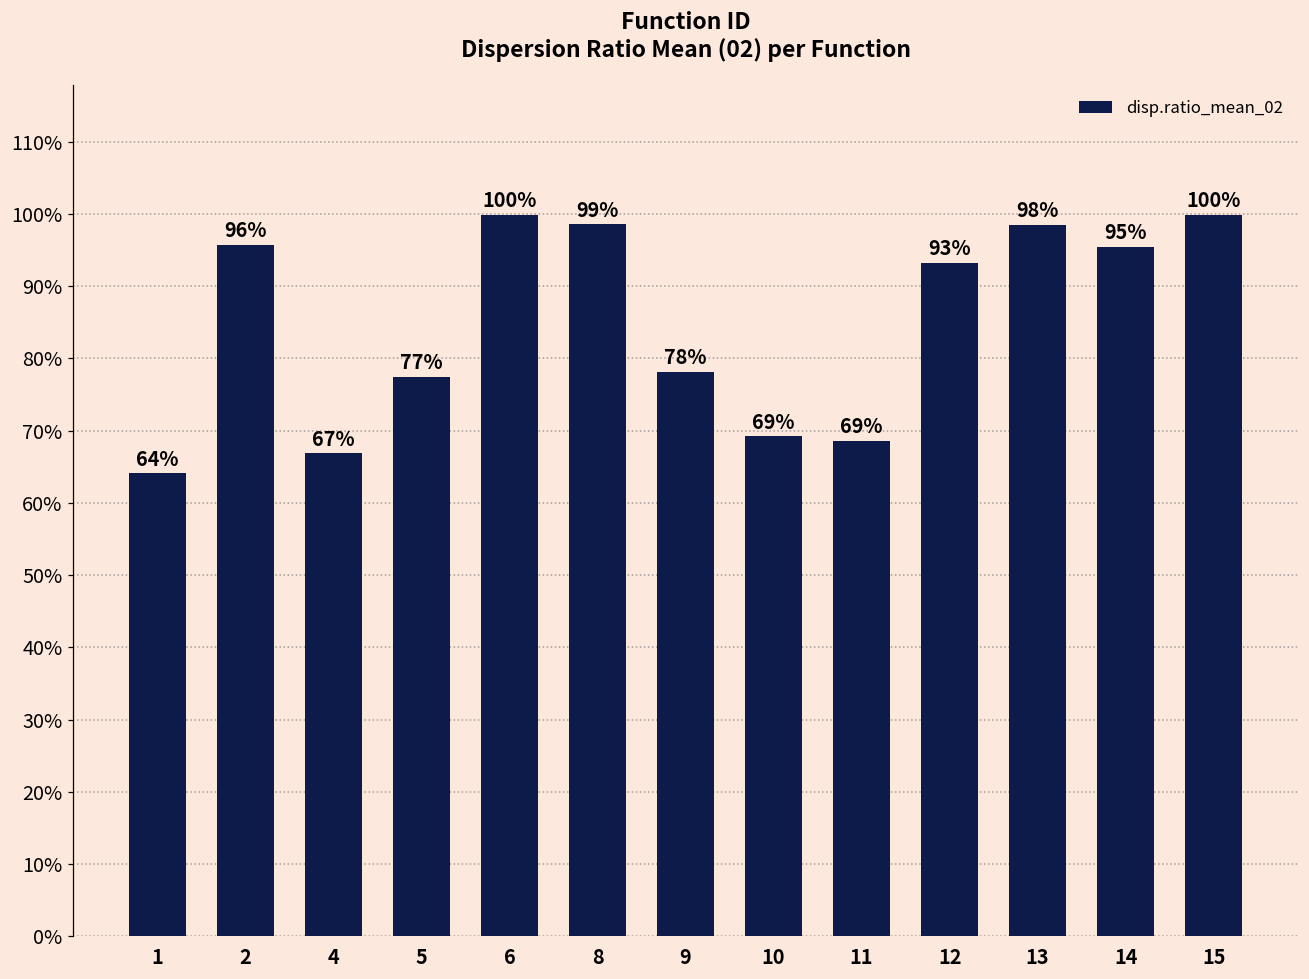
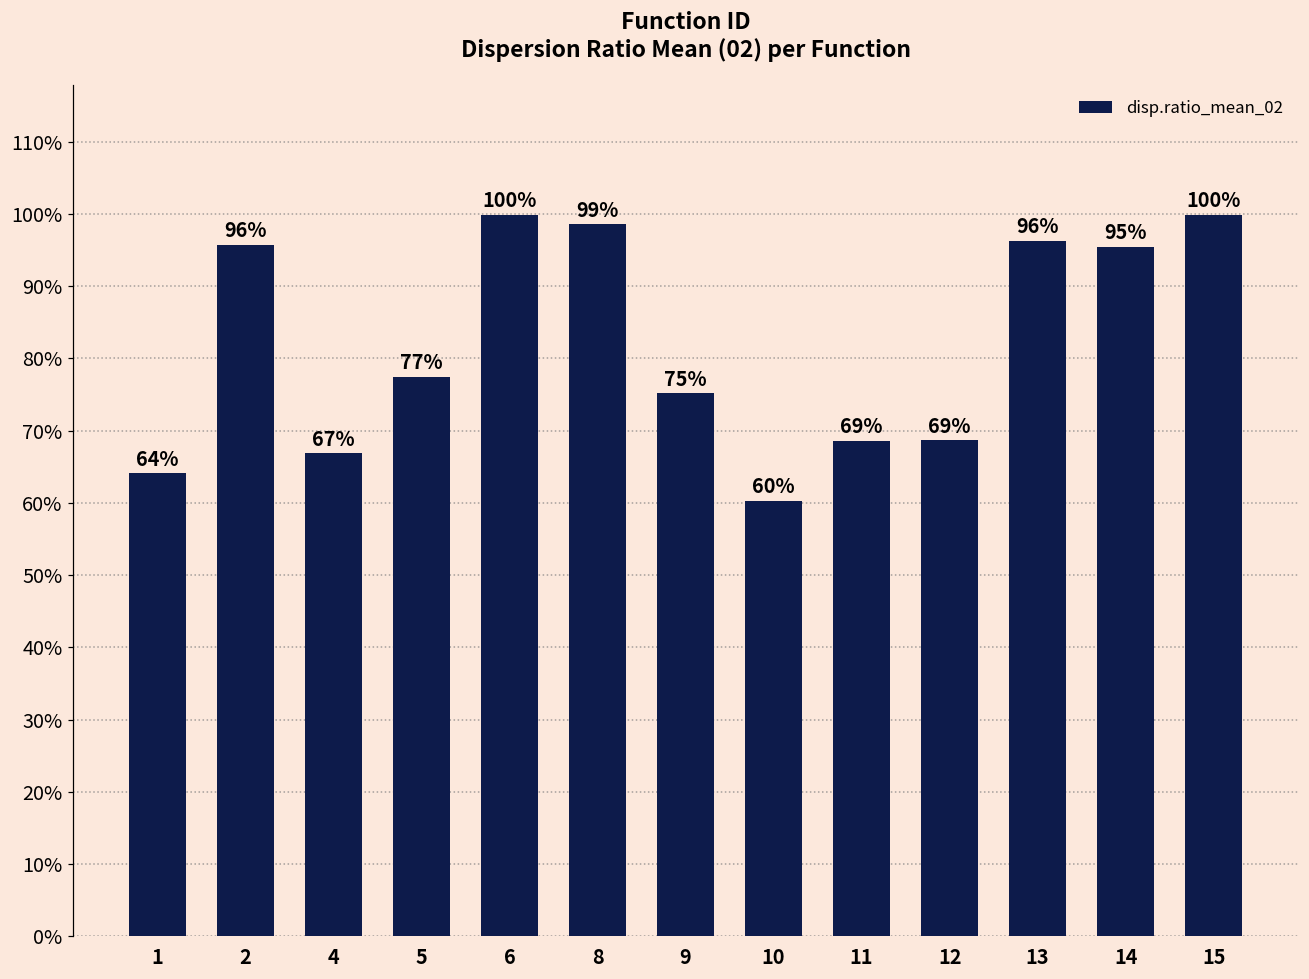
9: 78% -> 75%
10: 69% -> 60%
12: 93% -> 69%
13: 98% -> 96%
